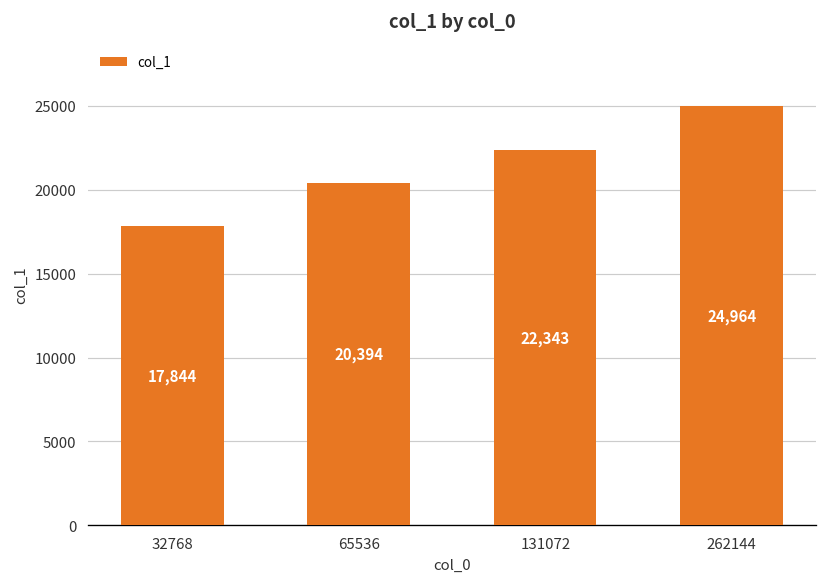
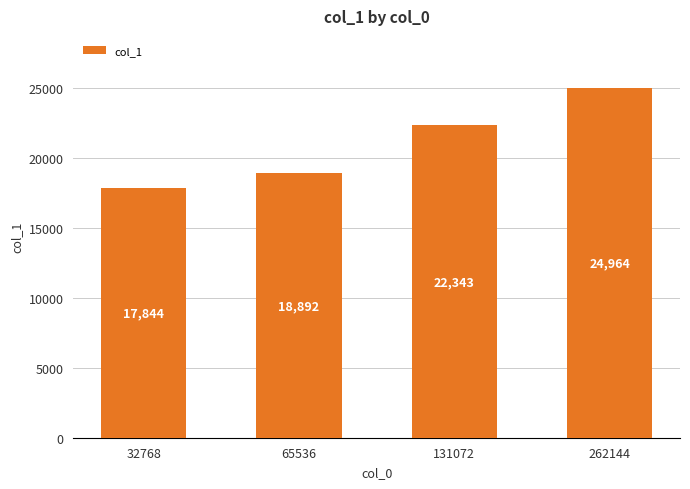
65536: 20,394 -> 18,892
